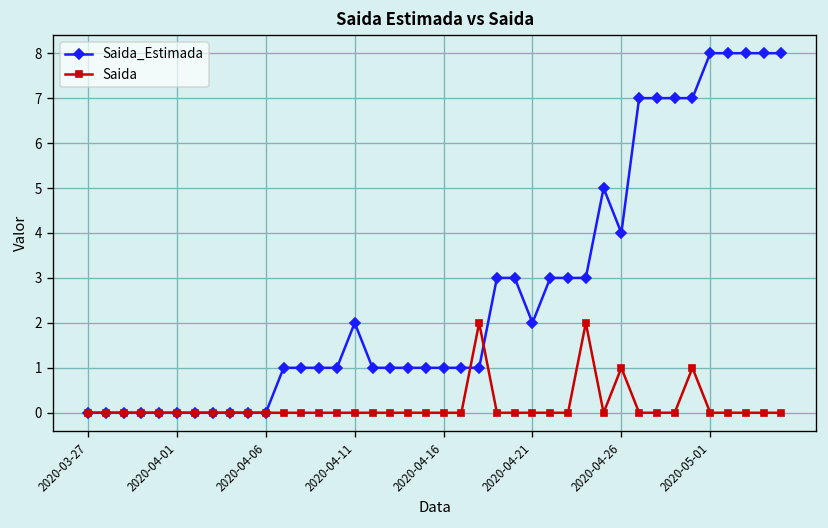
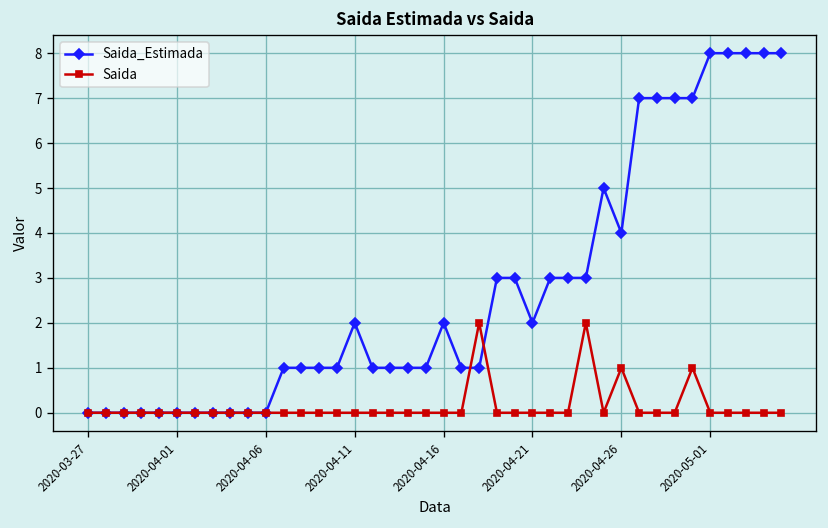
Saida_Estimada, 2020-04-16: 1 -> 2
